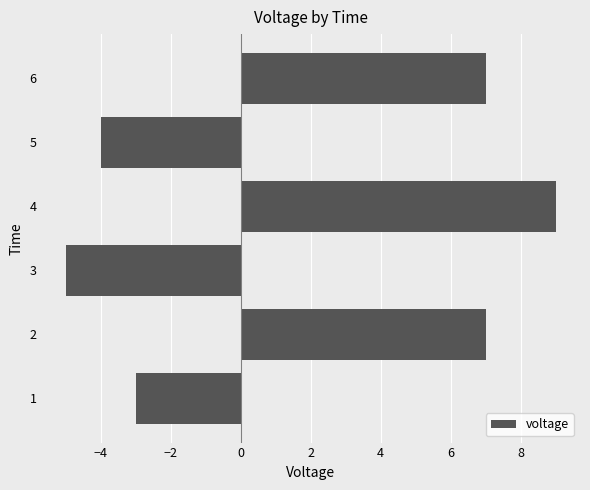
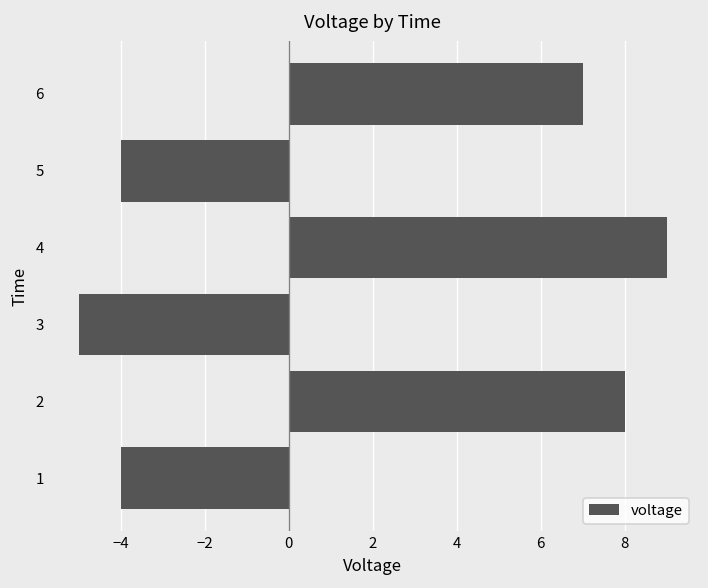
2: 7 -> 8
1: -3 -> -4
